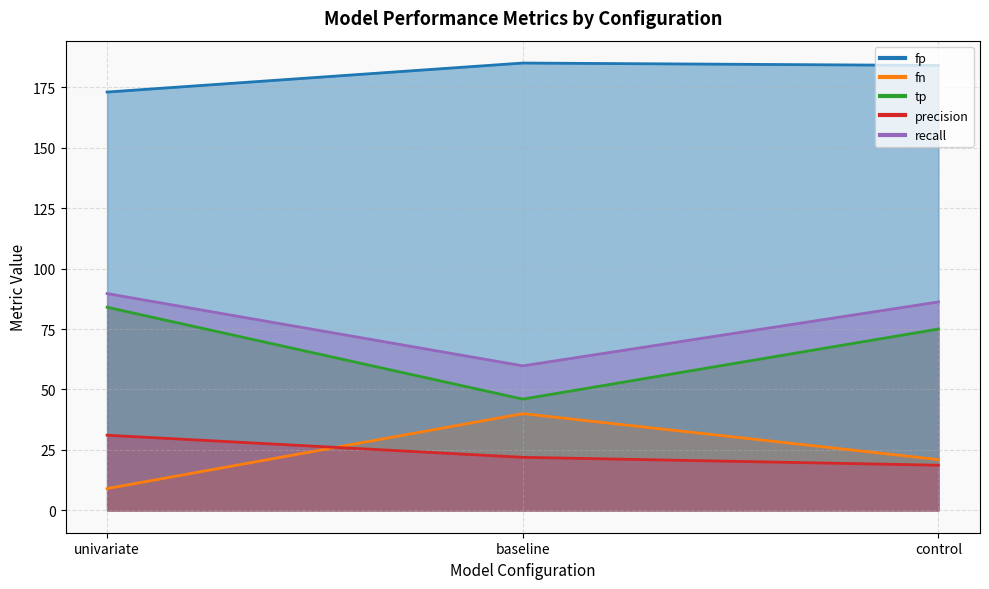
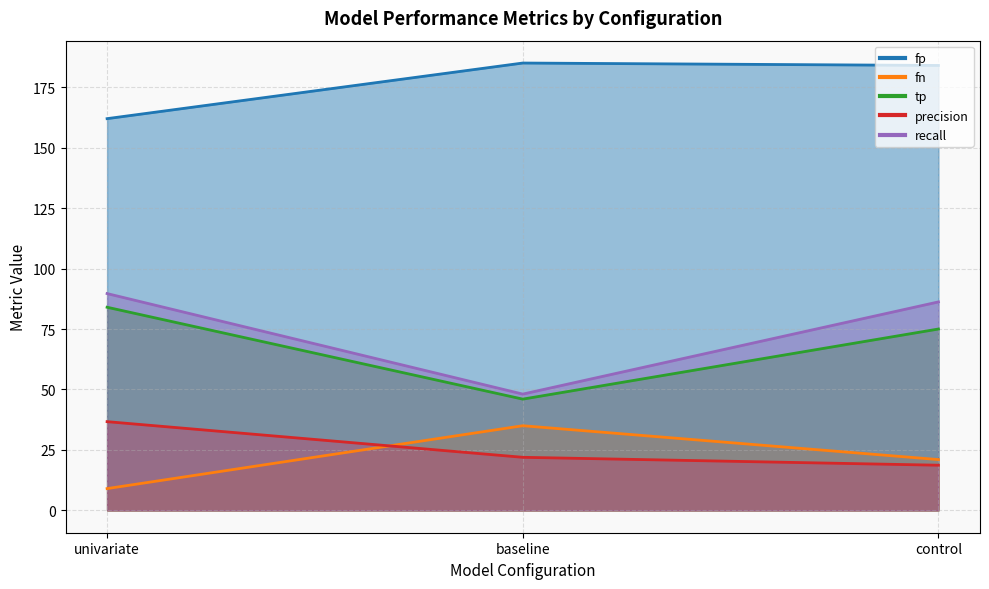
fp, univariate: 173 -> 162
precision, univariate: 31 -> 37
fn, baseline: 40 -> 35
recall, baseline: 60 -> 48
